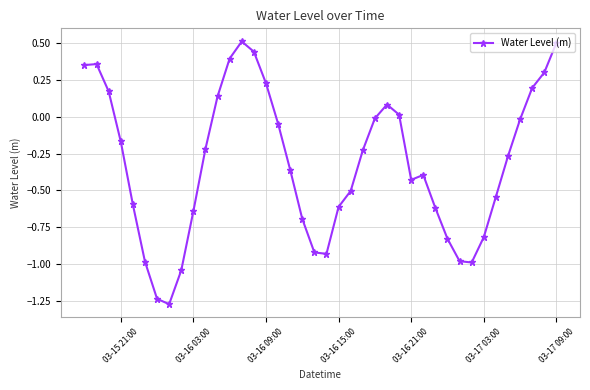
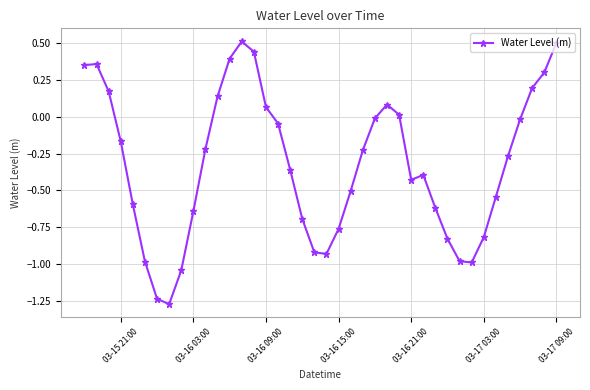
03-16 09:00: 0.23 -> 0.07
03-16 15:00: -0.61 -> -0.76
